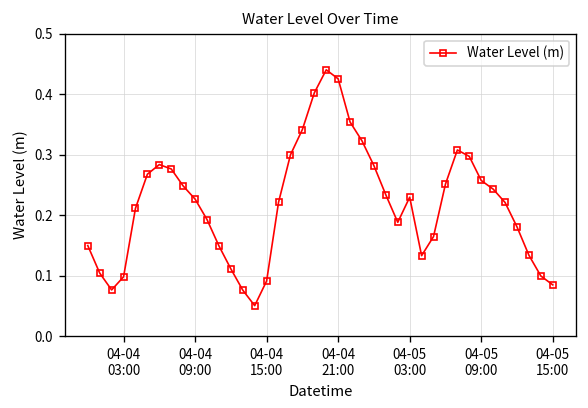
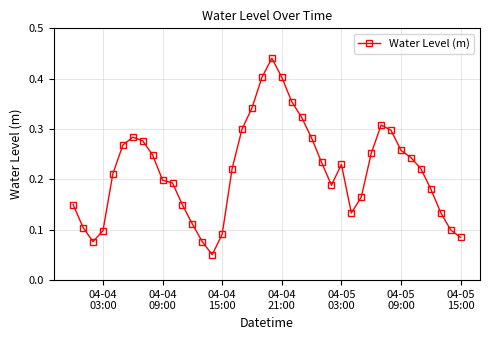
04-04 09:00: 0.23 -> 0.20
04-04 21:00: 0.43 -> 0.40
